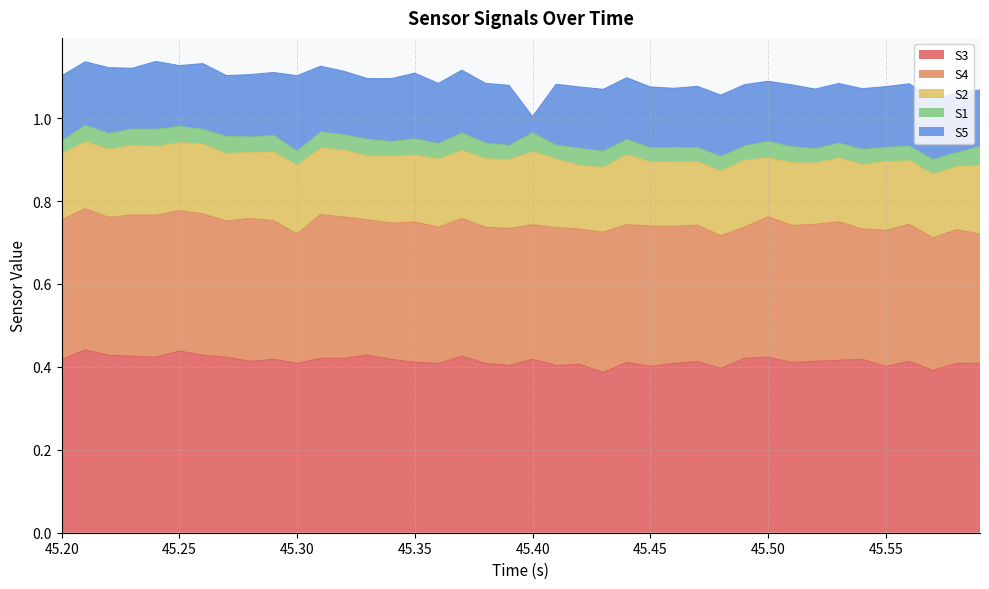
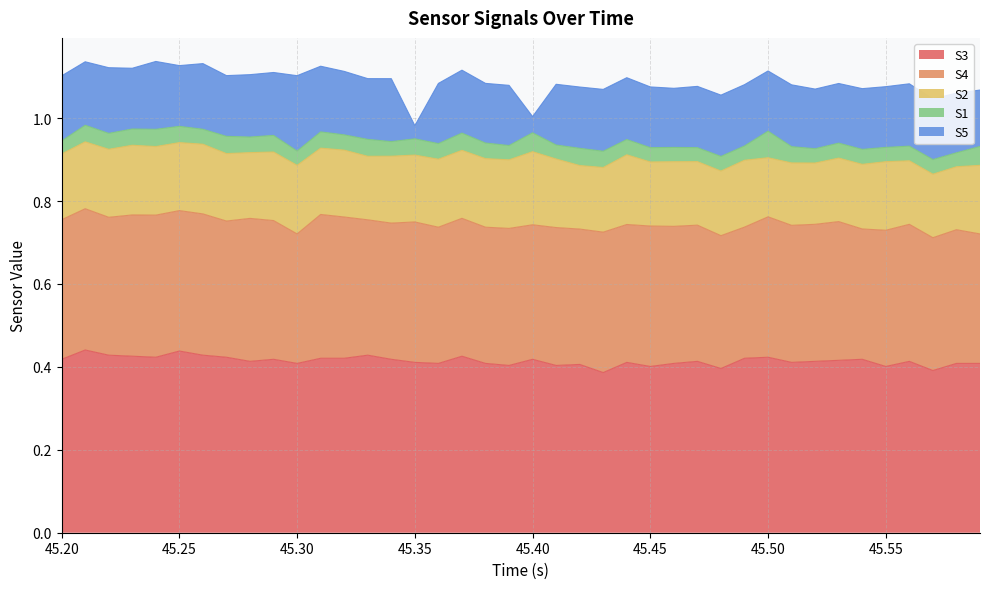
S5, 45.35: 0.16 -> 0.03
S1, 45.50: 0.04 -> 0.06
